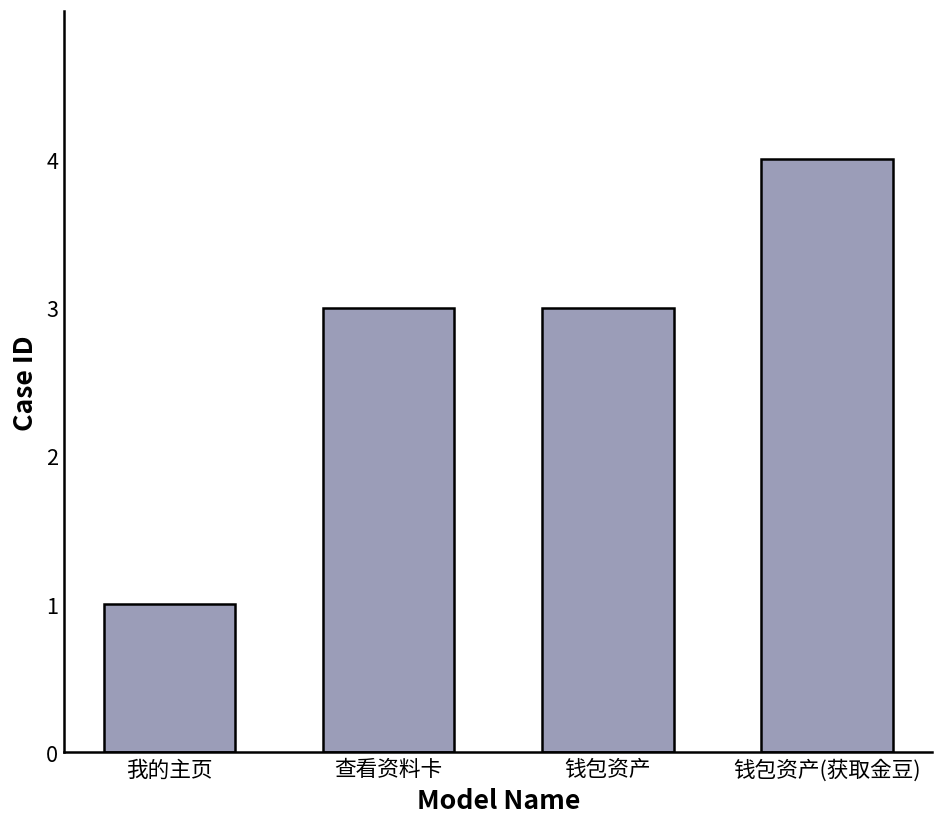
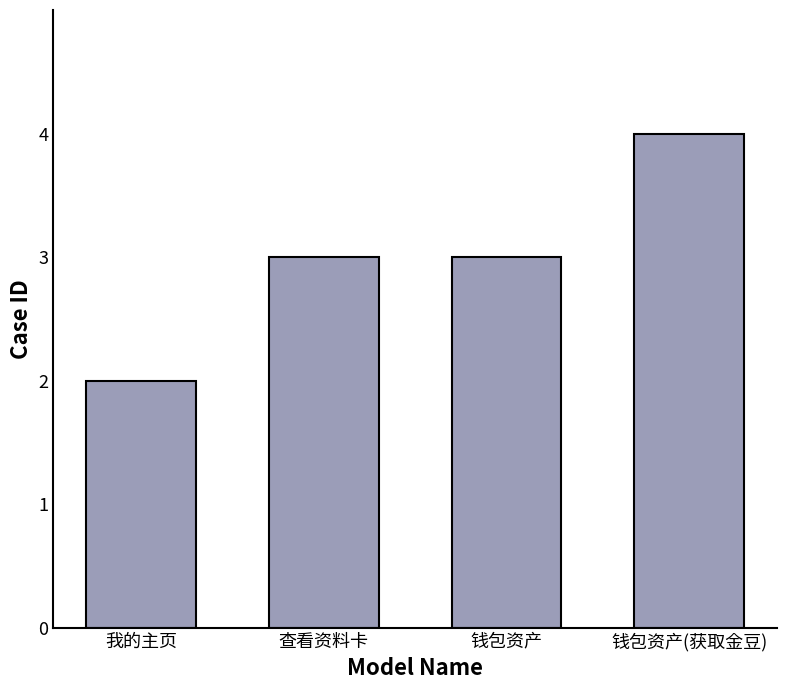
我的主页: 1 -> 2
